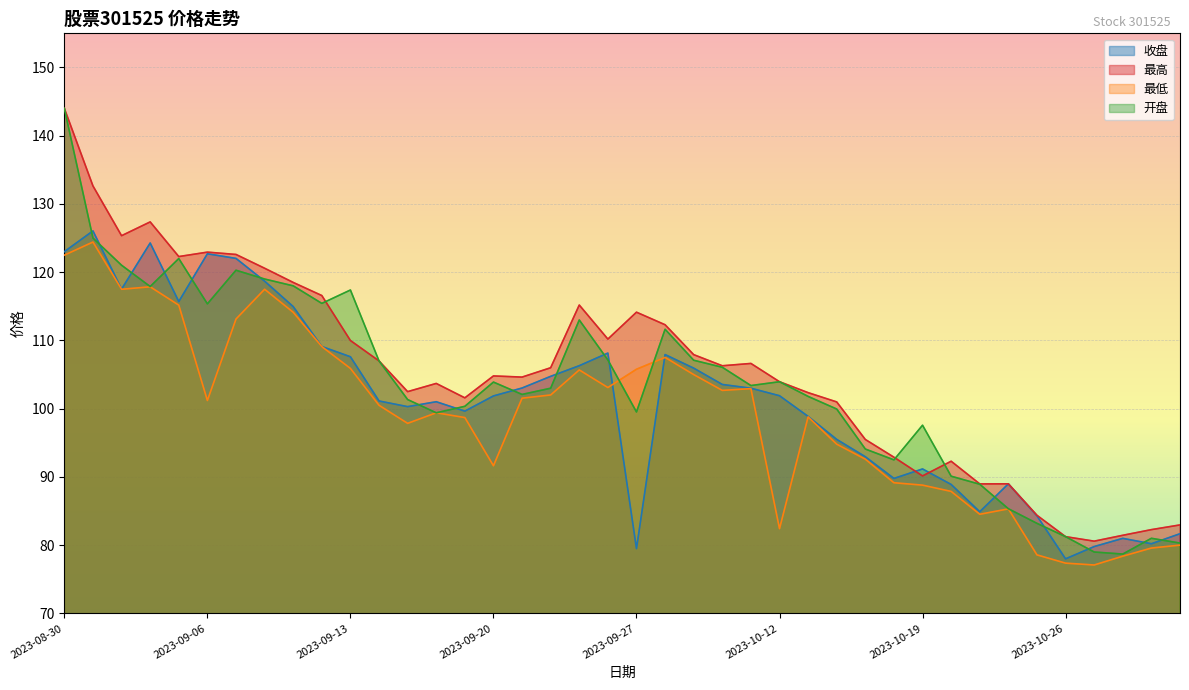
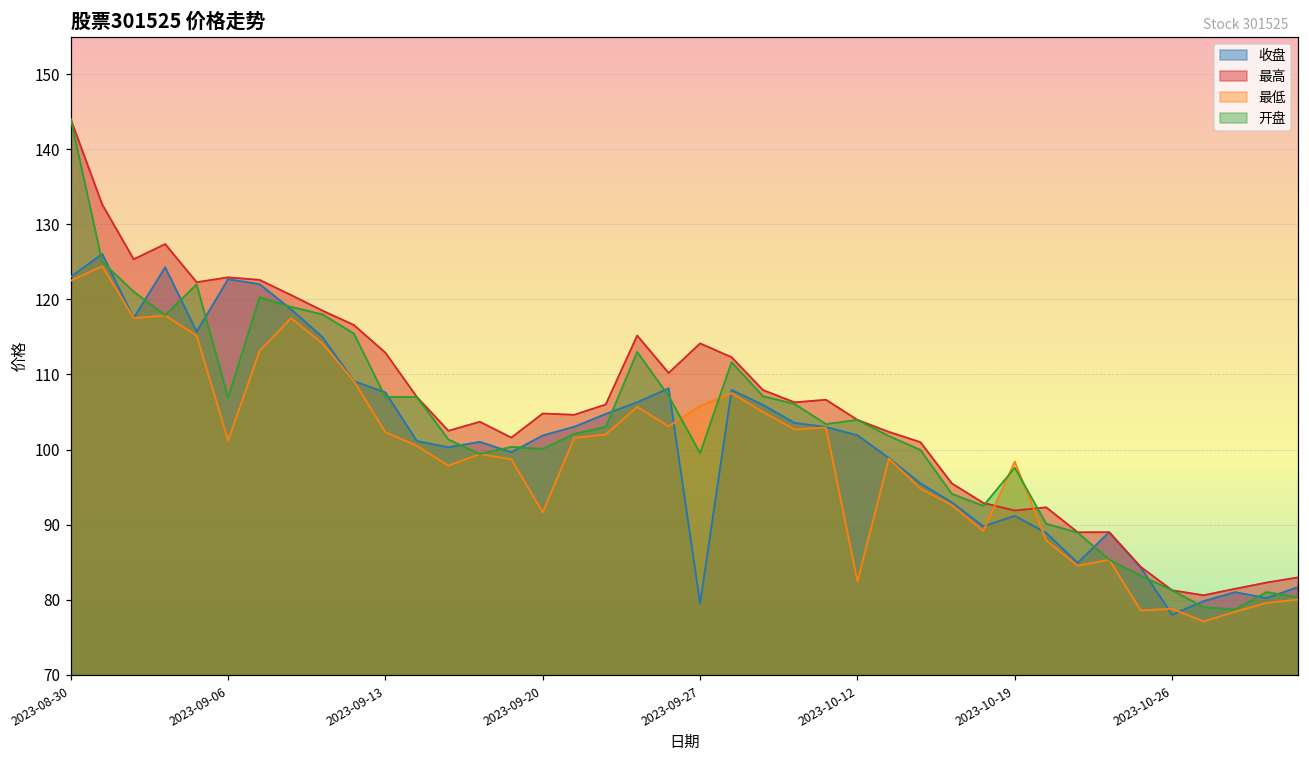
开盘, 2023-09-06: 115 -> 107
最高, 2023-09-13: 110 -> 113
最低, 2023-09-13: 106 -> 102
开盘, 2023-09-13: 117 -> 107
开盘, 2023-09-20: 104 -> 100
最高, 2023-10-19: 90 -> 92
最低, 2023-10-19: 89 -> 98
最低, 2023-10-26: 77 -> 79
